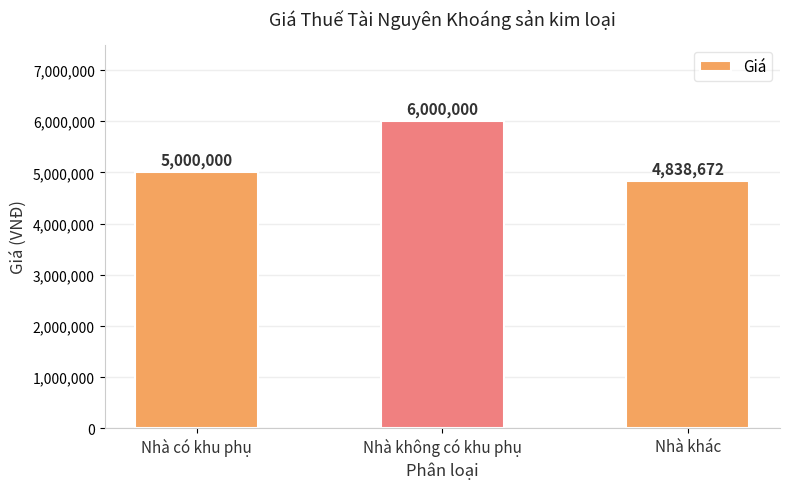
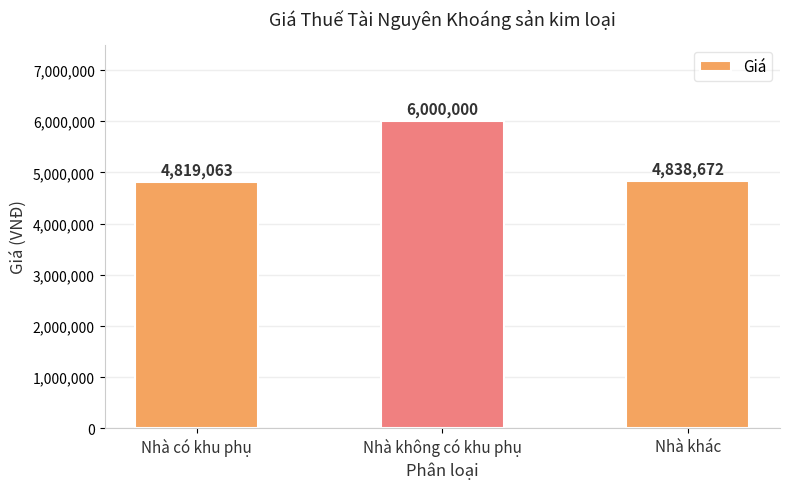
Nhà có khu phụ: 5,000,000 -> 4,819,063
